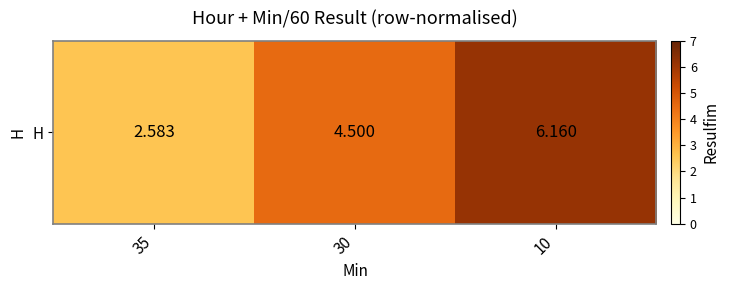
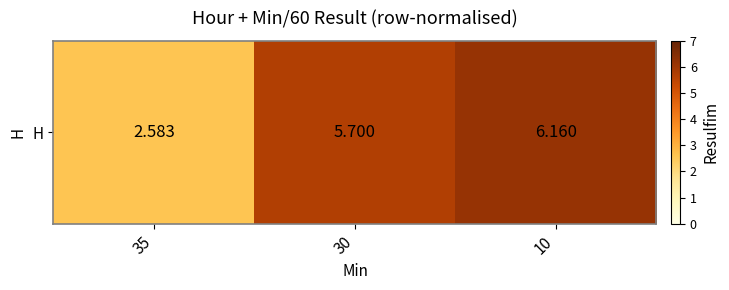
H, 30: 4.500 -> 5.700
